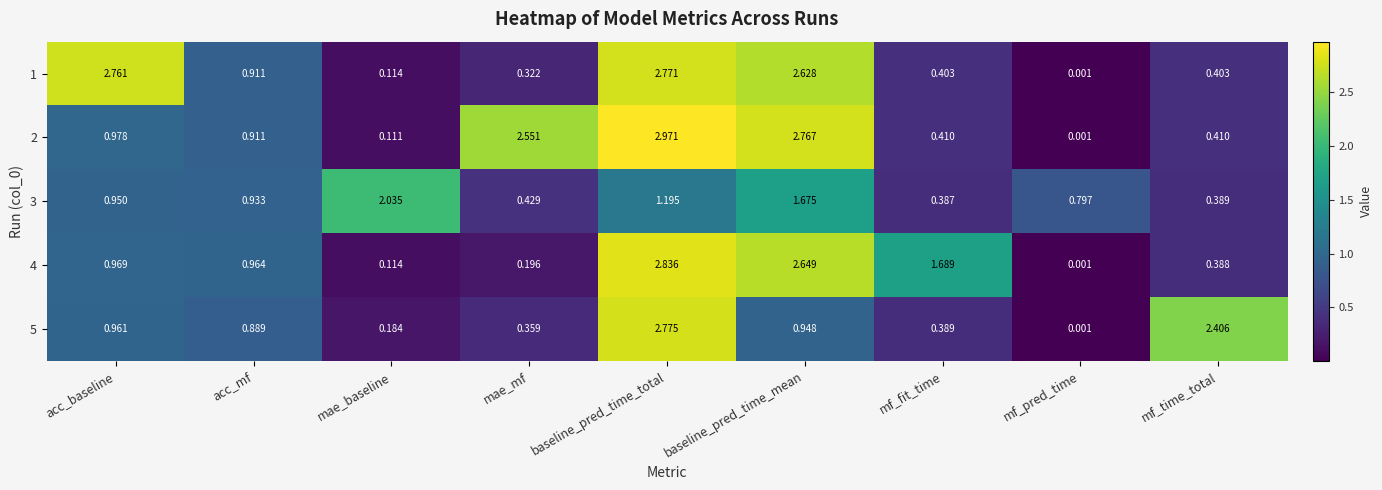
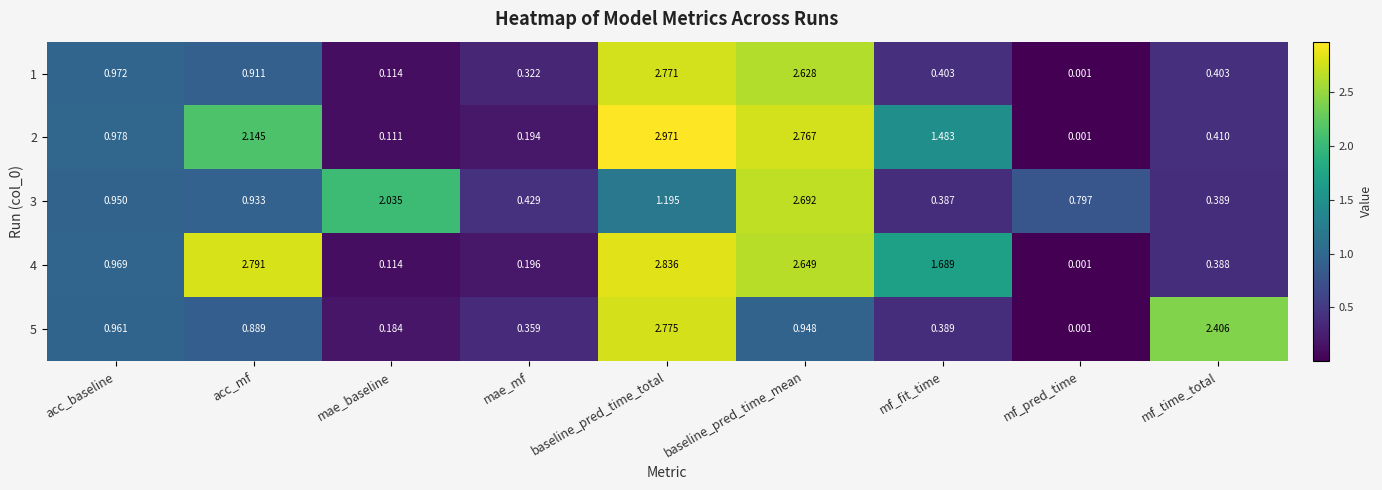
1, acc_baseline: 2.761 -> 0.972
2, acc_mf: 0.911 -> 2.145
2, mae_mf: 2.551 -> 0.194
2, mf_fit_time: 0.410 -> 1.483
3, baseline_pred_time_mean: 1.675 -> 2.692
4, acc_mf: 0.964 -> 2.791
